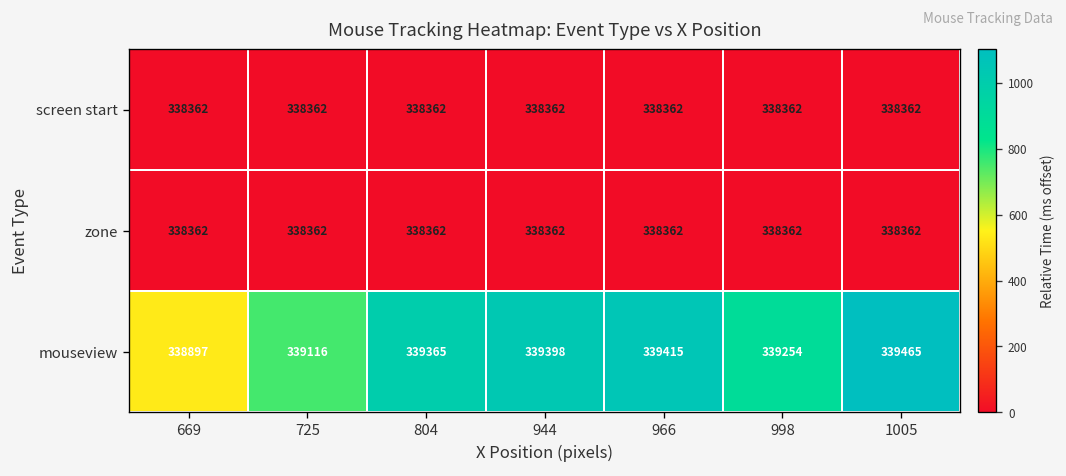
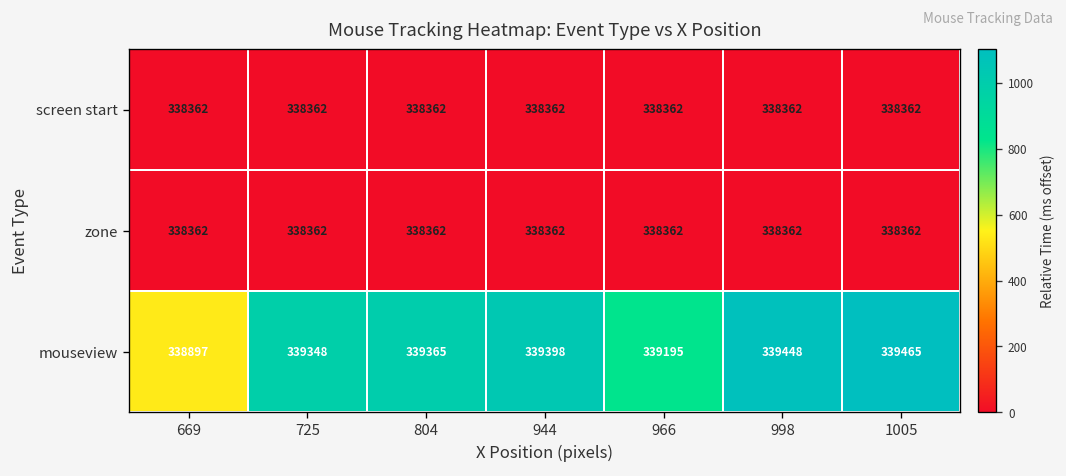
mouseview, 725: 339116 -> 339348
mouseview, 966: 339415 -> 339195
mouseview, 998: 339254 -> 339448
